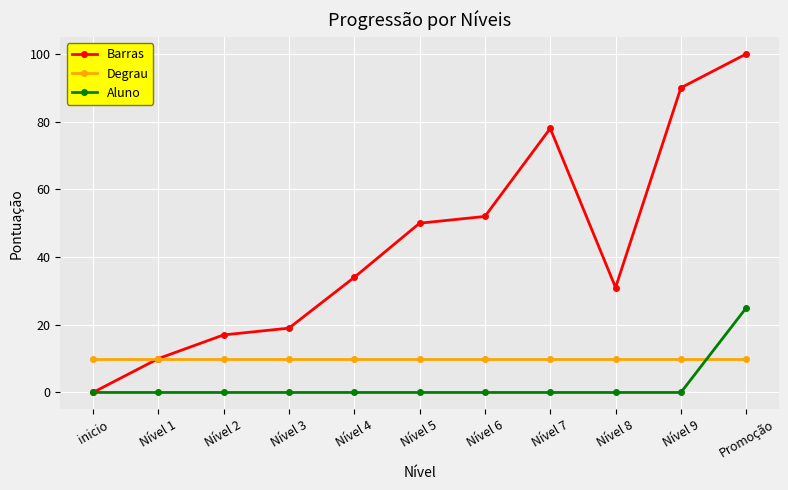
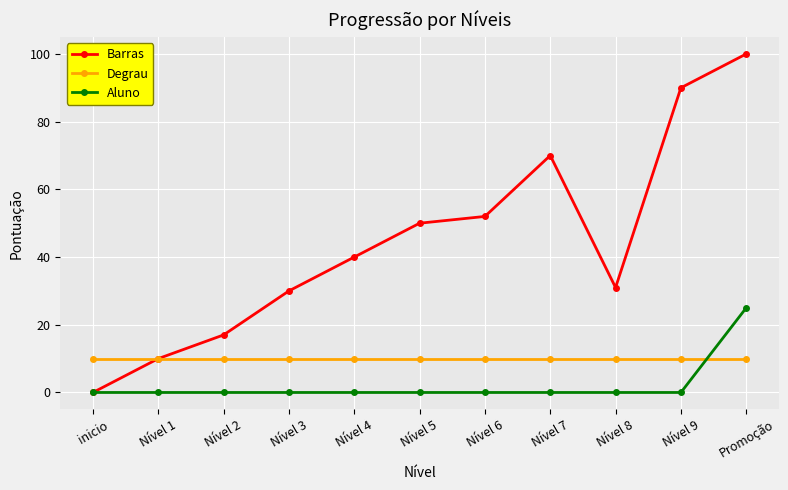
Barras, Nível 3: 19 -> 30
Barras, Nível 4: 34 -> 40
Barras, Nível 7: 78 -> 70
